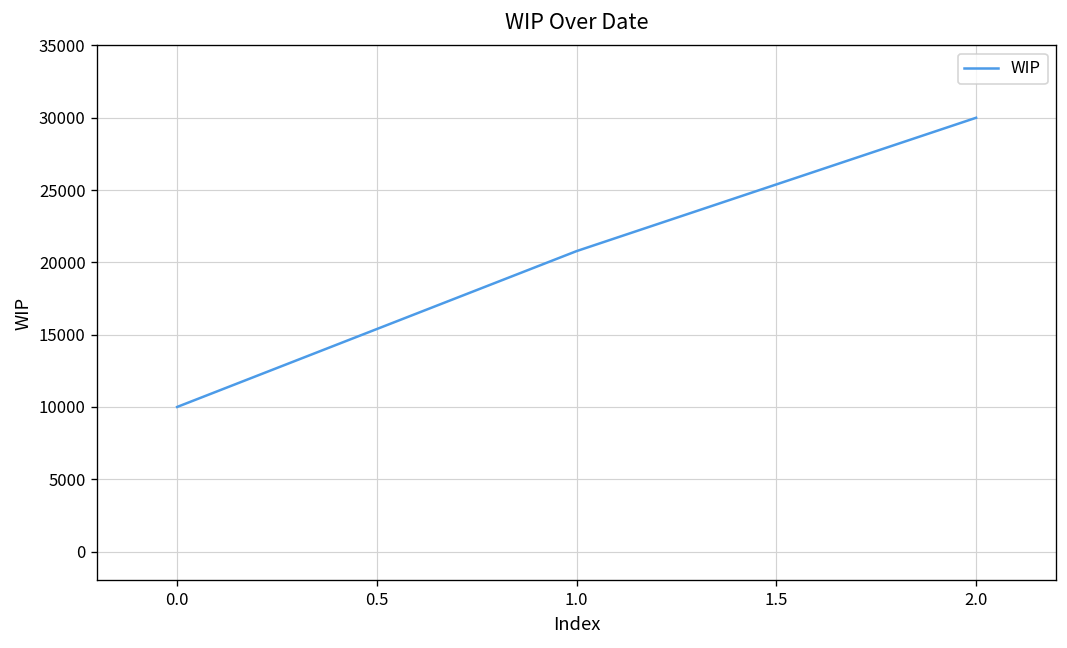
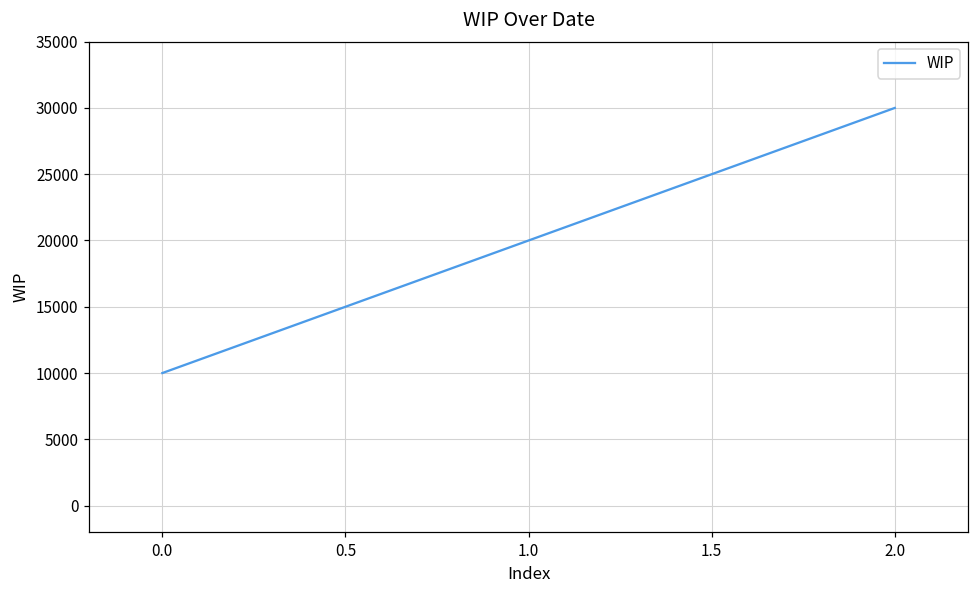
1.0: 20800 -> 20000
